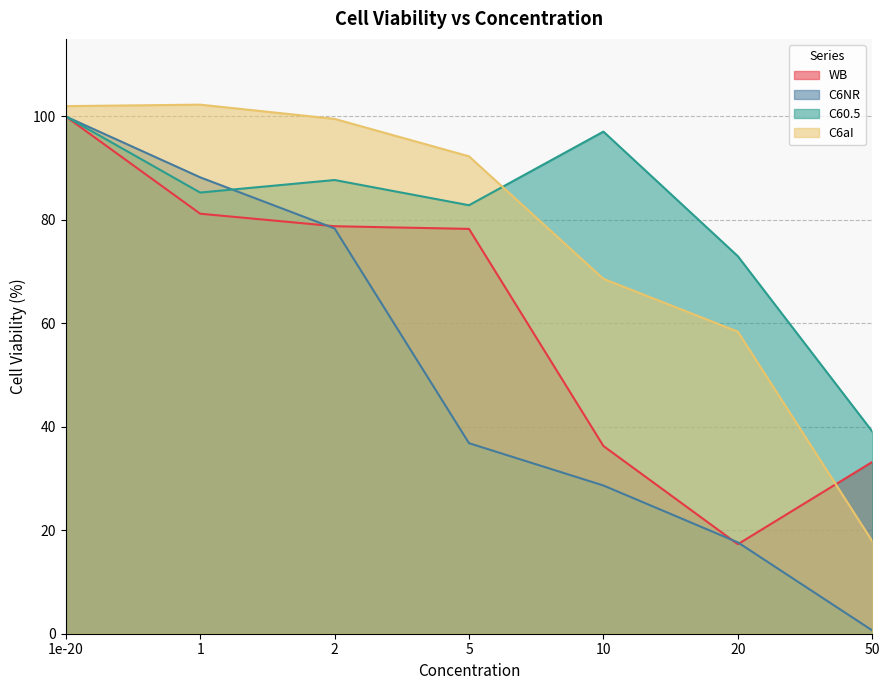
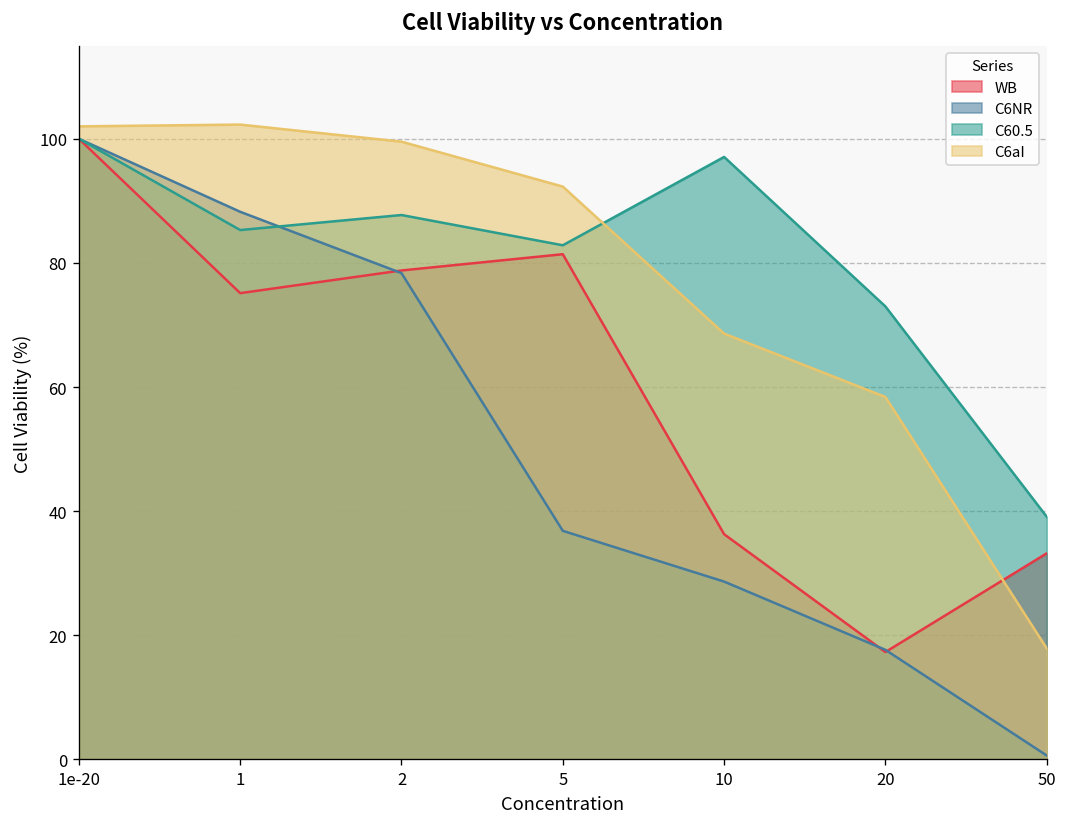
WB, 1: 81 -> 75
WB, 5: 78 -> 81
